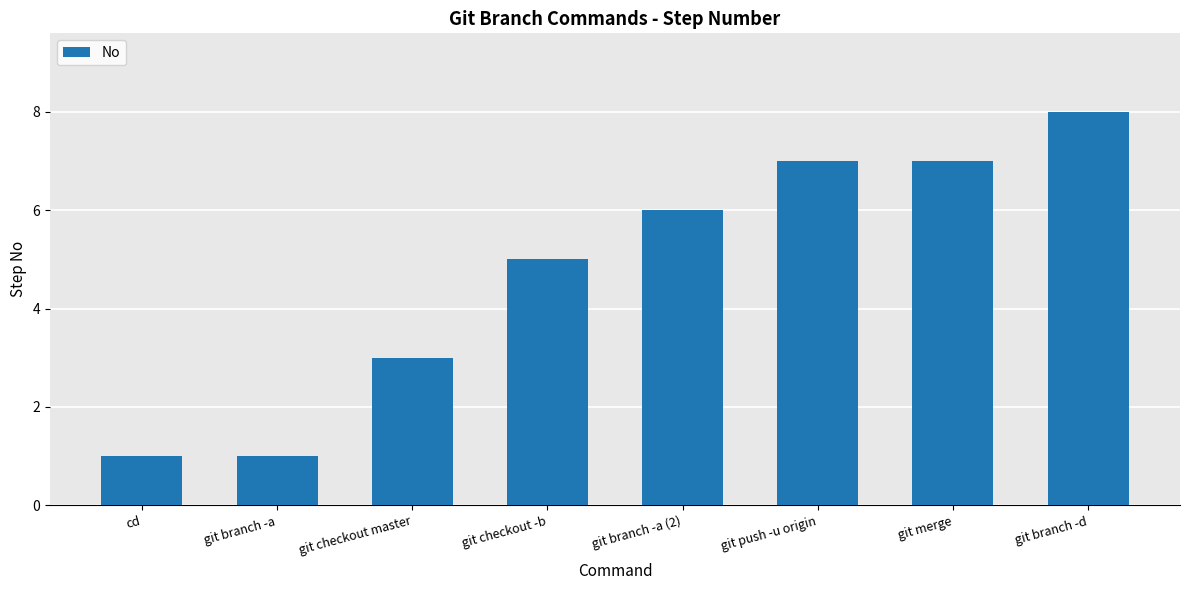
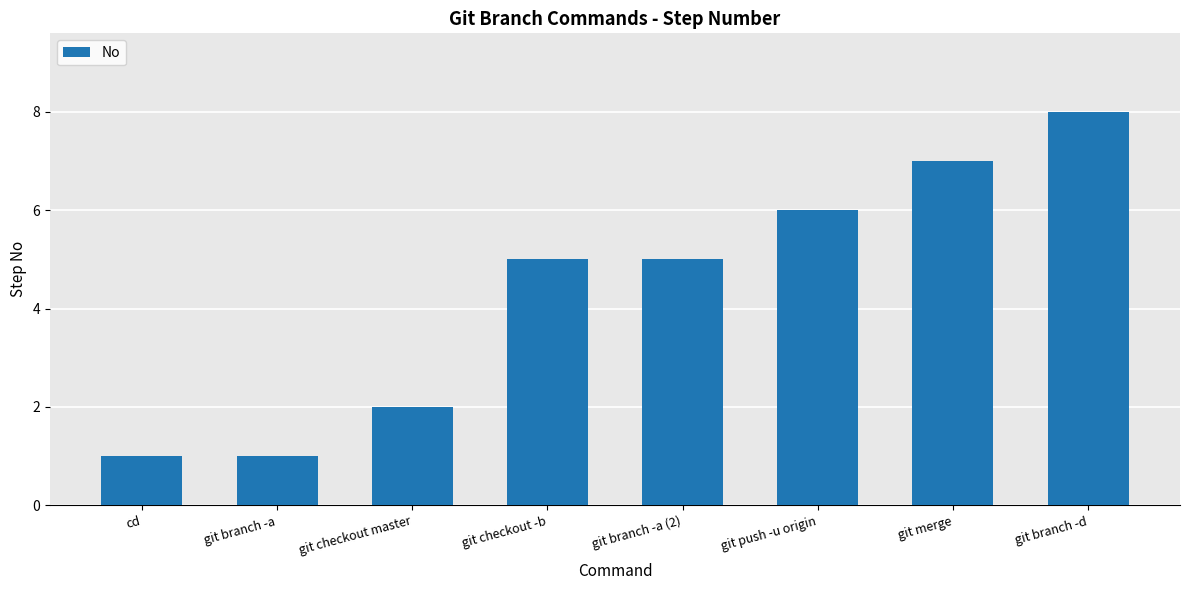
git checkout master: 3 -> 2
git branch -a (2): 6 -> 5
git push -u origin: 7 -> 6
